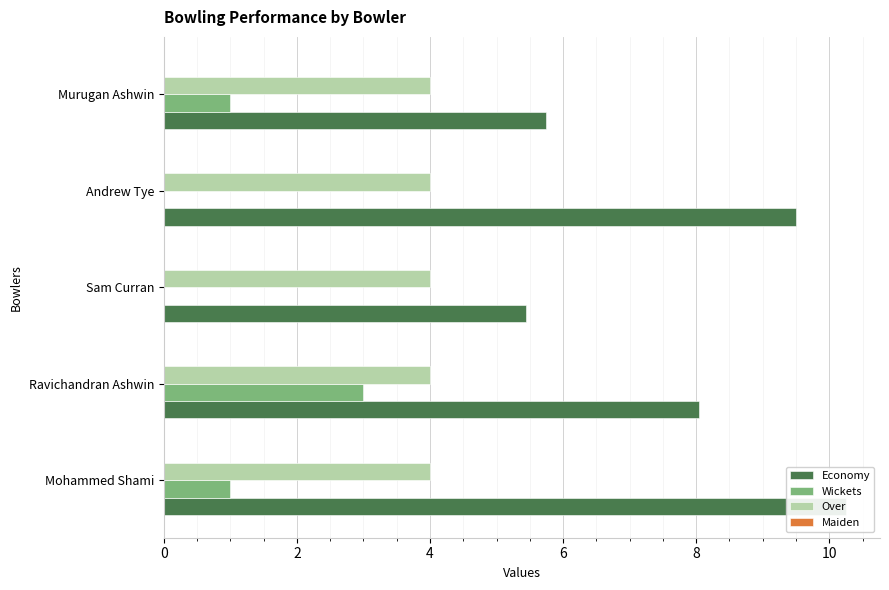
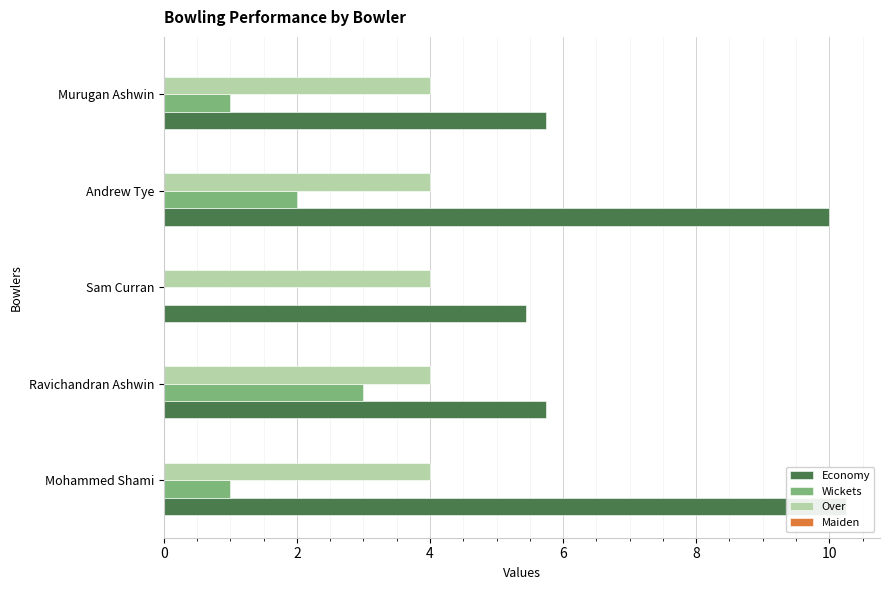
Wickets, Andrew Tye: 0 -> 2
Economy, Andrew Tye: 9.5 -> 10.0
Economy, Ravichandran Ashwin: 8.1 -> 5.8
